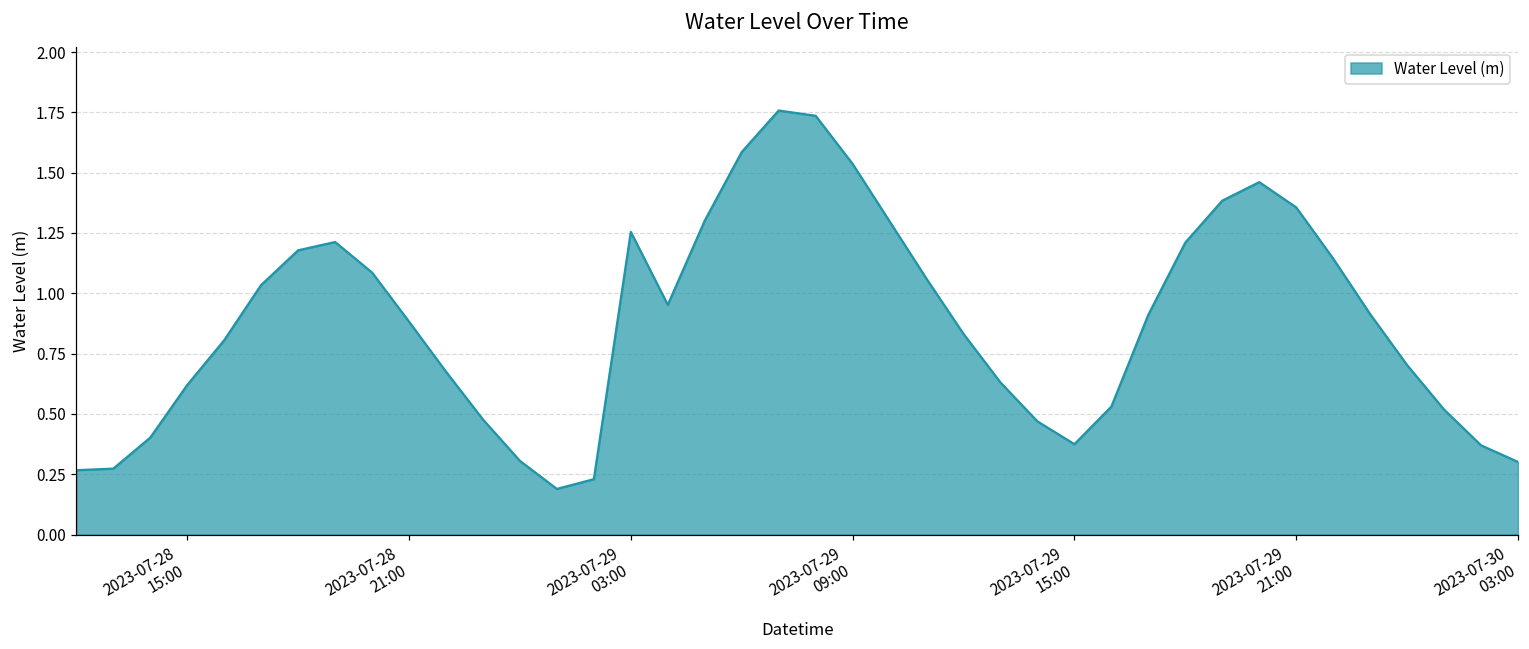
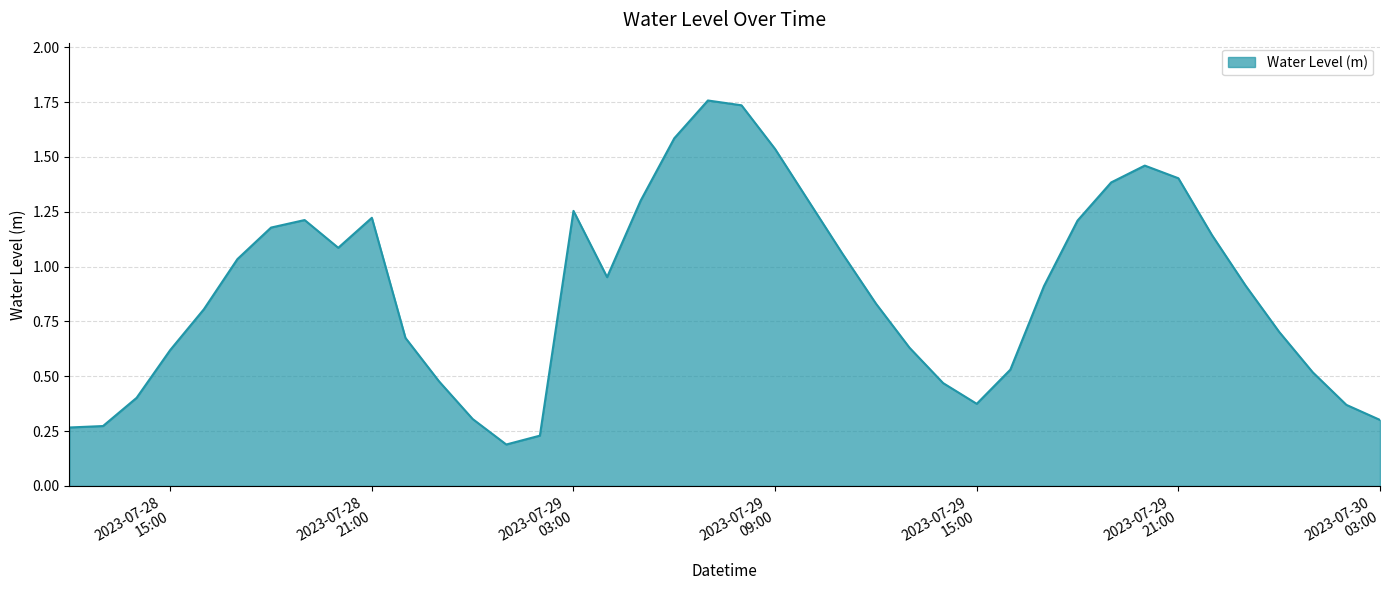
2023-07-28 21:00: 0.88 -> 1.22
2023-07-29 21:00: 1.36 -> 1.40
